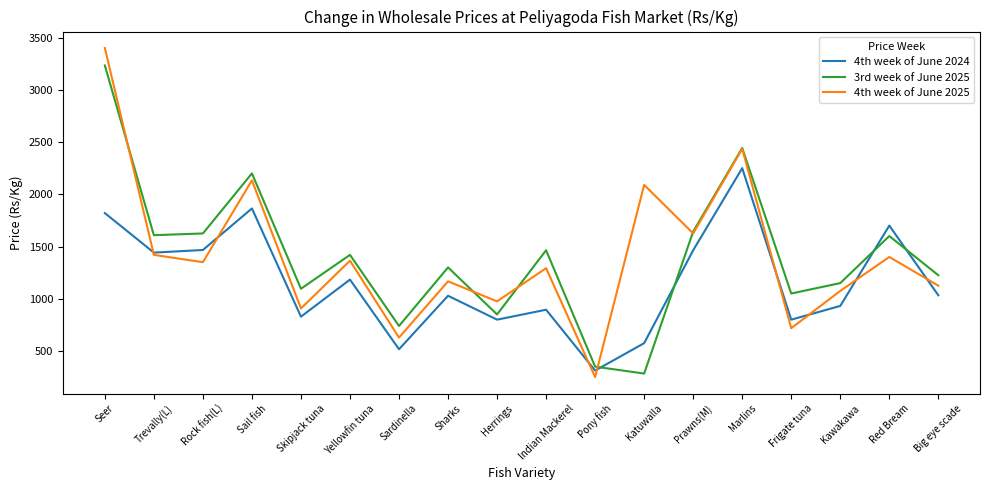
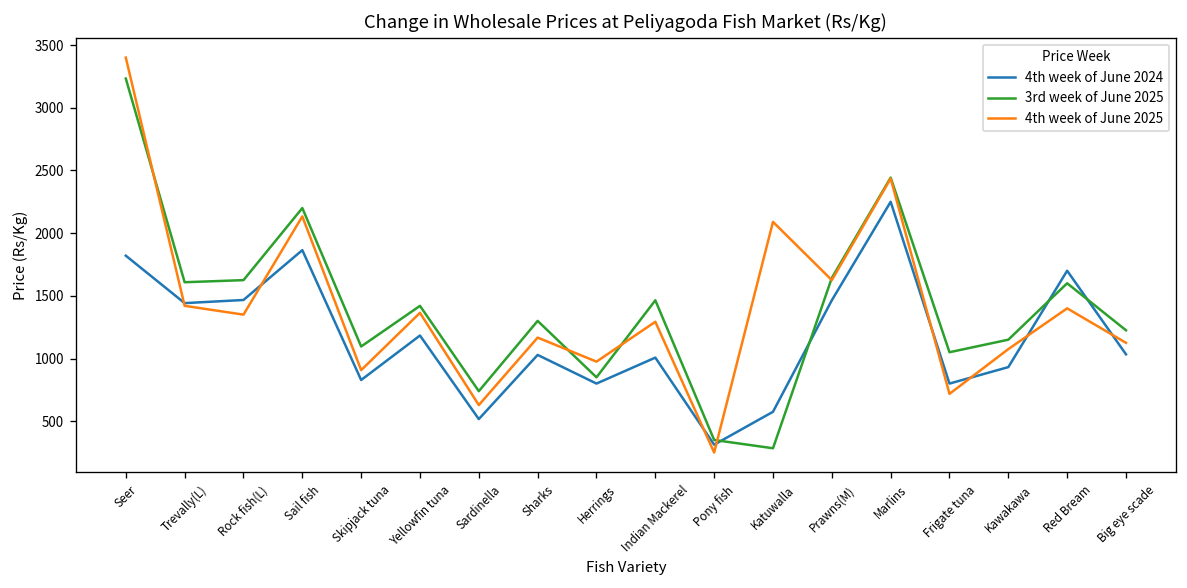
4th week of June 2024, Indian Mackerel: 900 -> 1010
